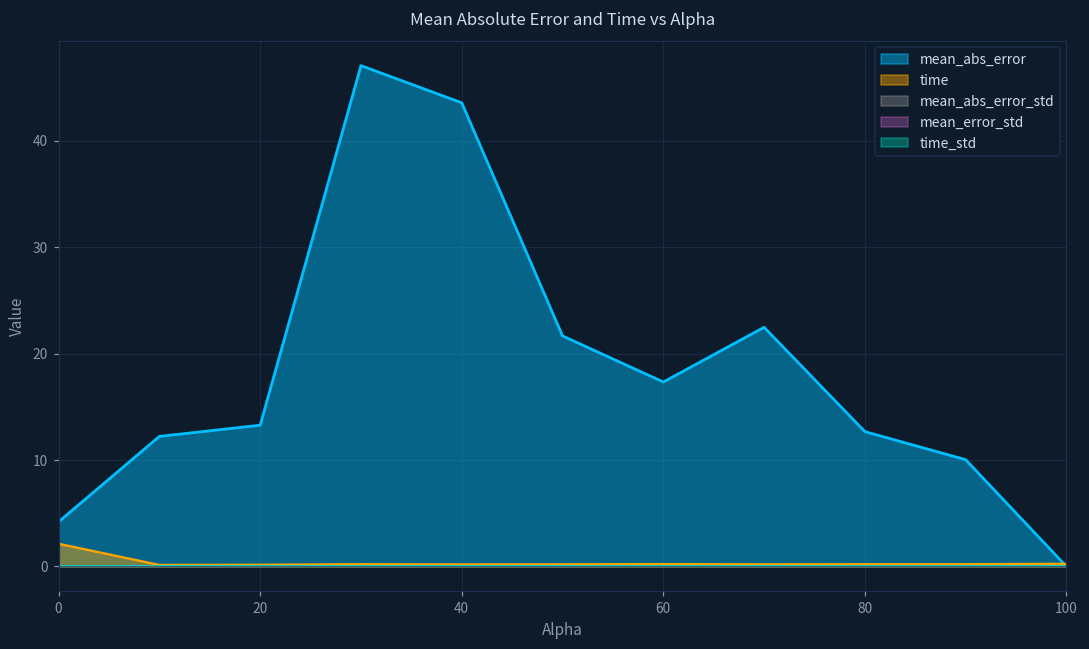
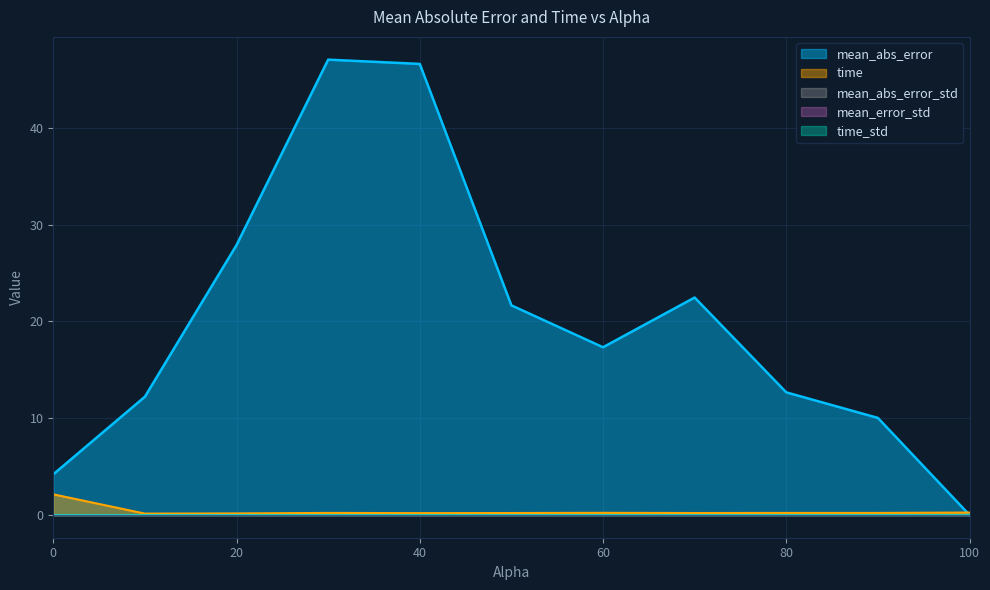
mean_abs_error, 20: 13 -> 28
mean_abs_error, 40: 44 -> 47
